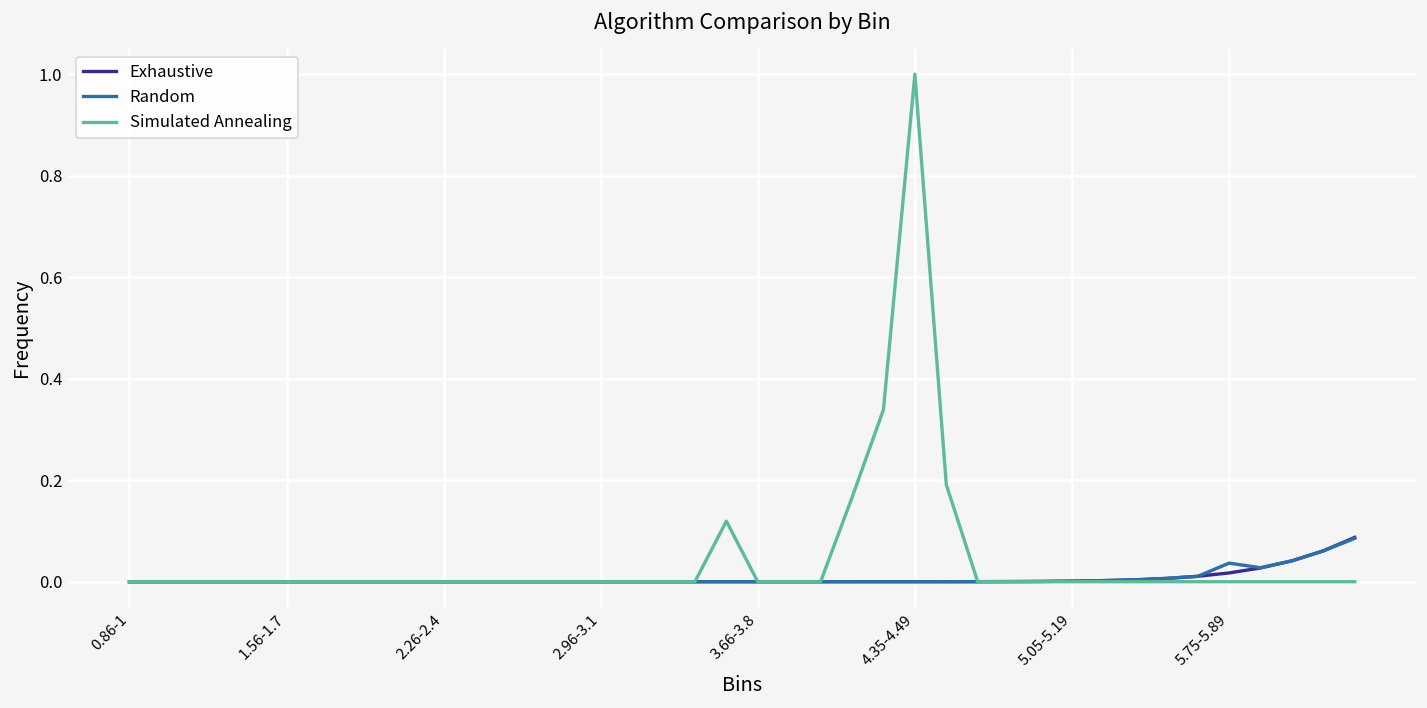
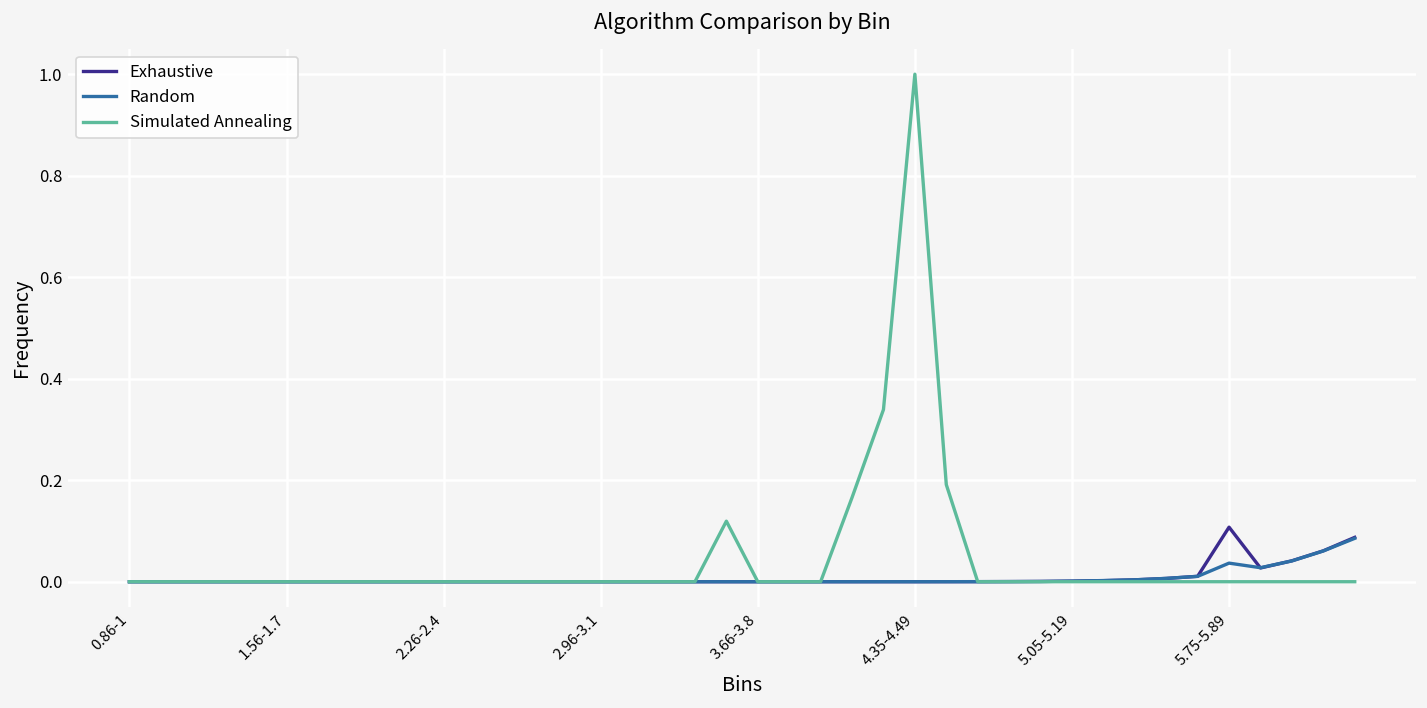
Exhaustive, 5.75-5.89: 0.02 -> 0.11
